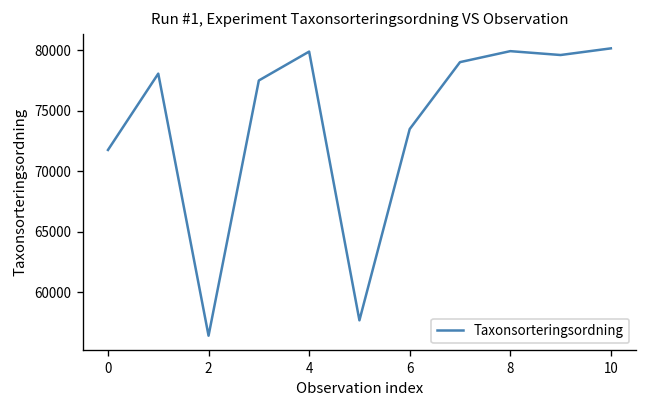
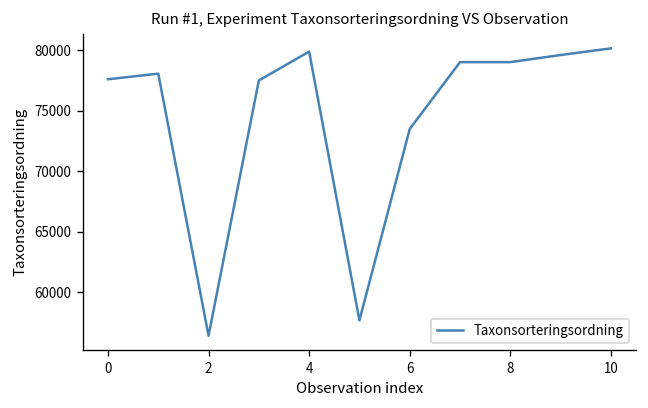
0: 71800 -> 77600
8: 79900 -> 79000
